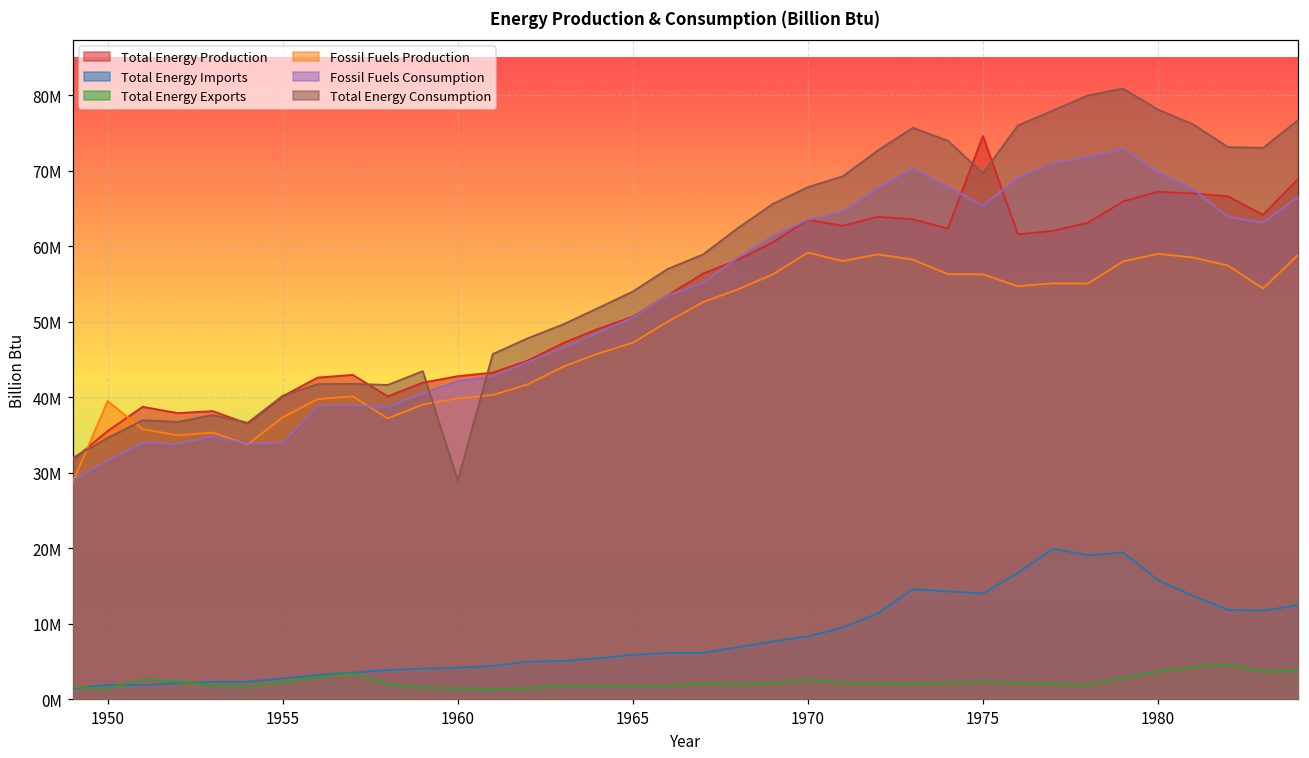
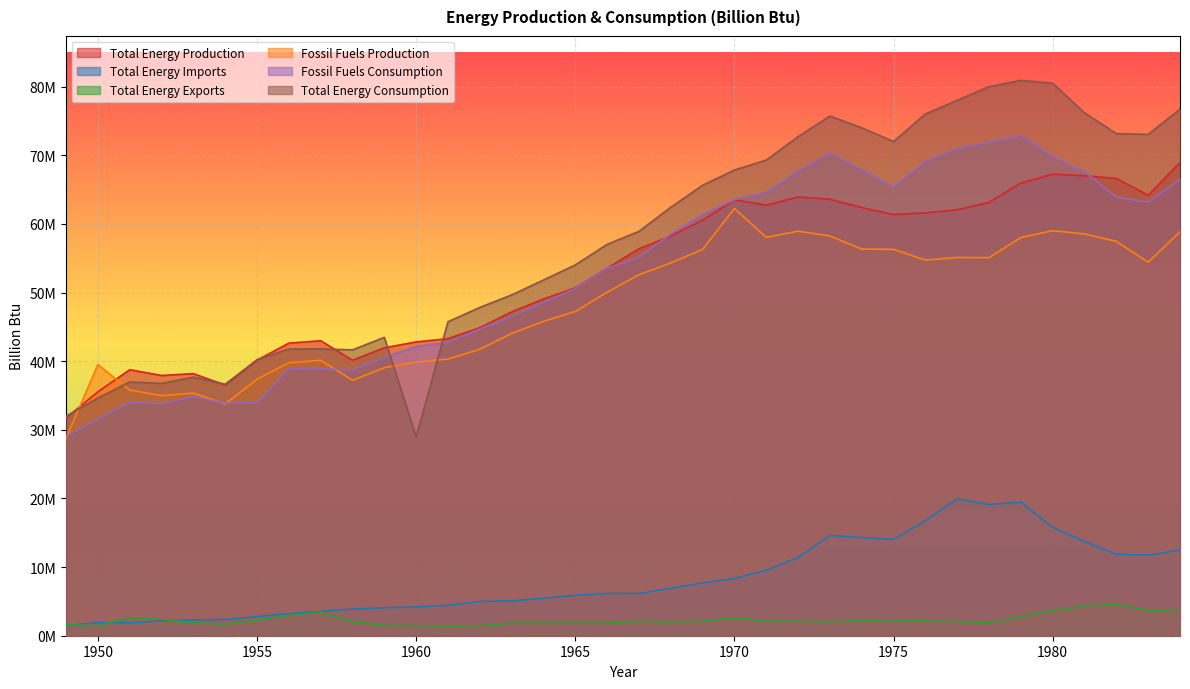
Fossil Fuels Production, 1970: 59000000 -> 62000000
Total Energy Production, 1975: 75000000 -> 61000000
Total Energy Consumption, 1975: 70000000 -> 72000000
Total Energy Consumption, 1980: 78000000 -> 80000000
